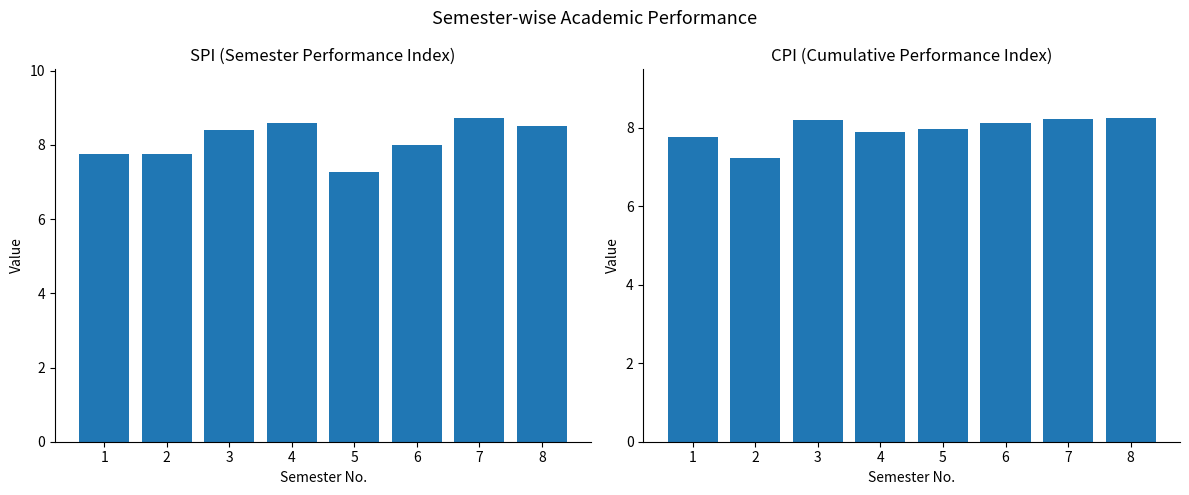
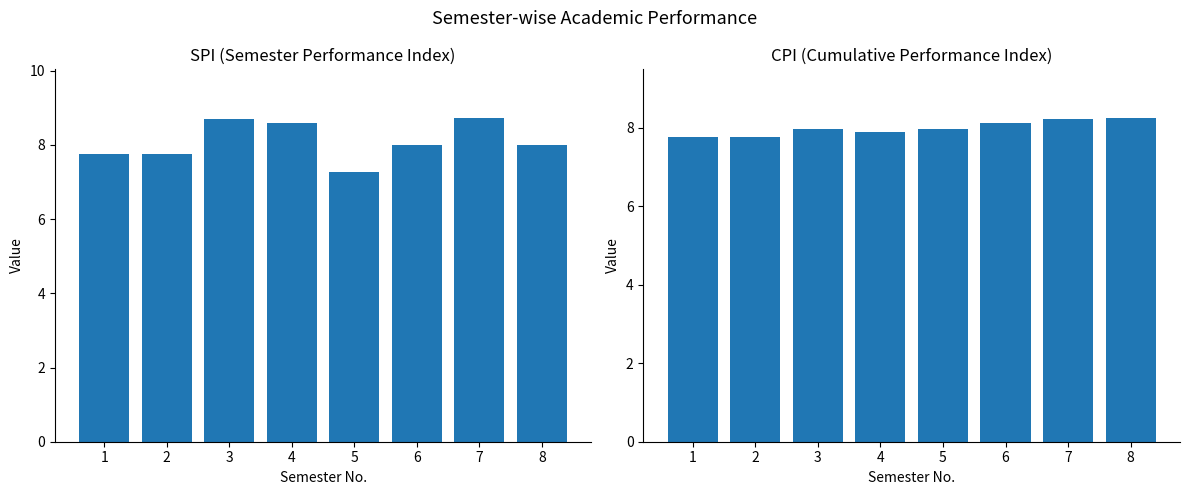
SPI (Semester Performance Index), 3: 8.4 -> 8.7
SPI (Semester Performance Index), 8: 8.5 -> 8.0
CPI (Cumulative Performance Index), 2: 7.2 -> 7.8
CPI (Cumulative Performance Index), 3: 8.2 -> 8.0
